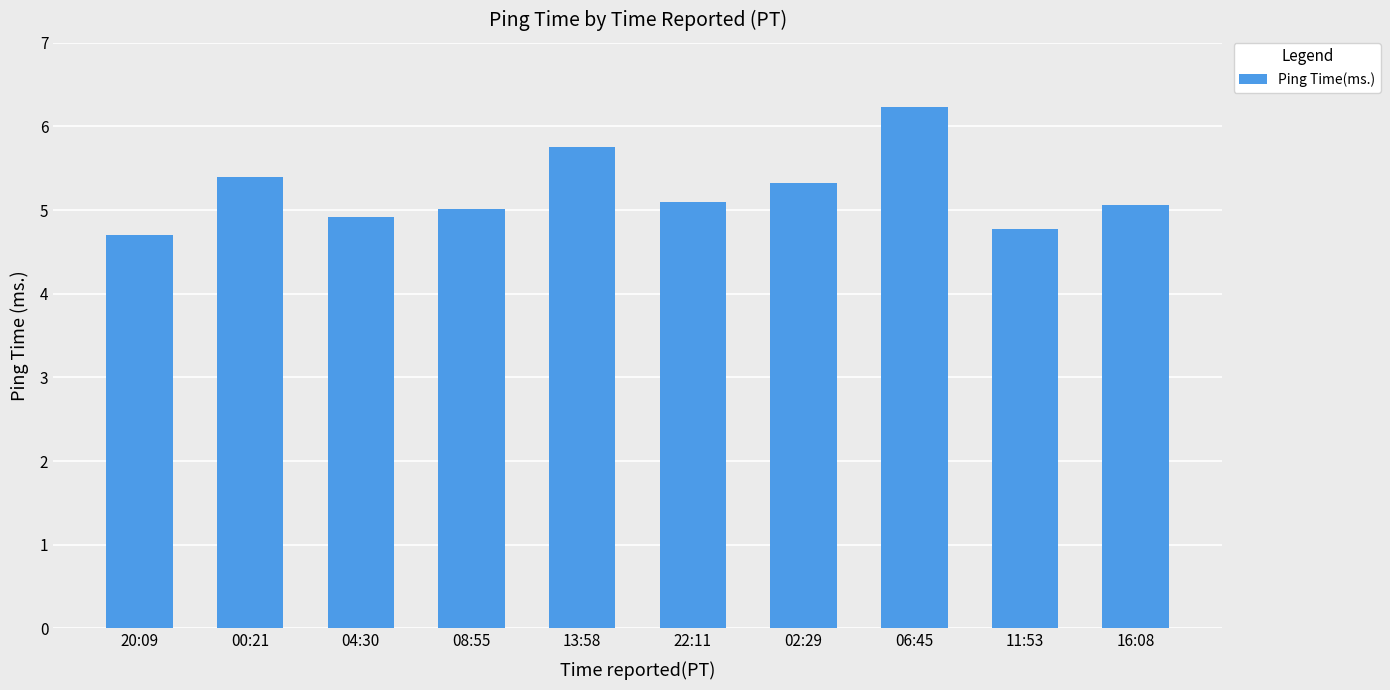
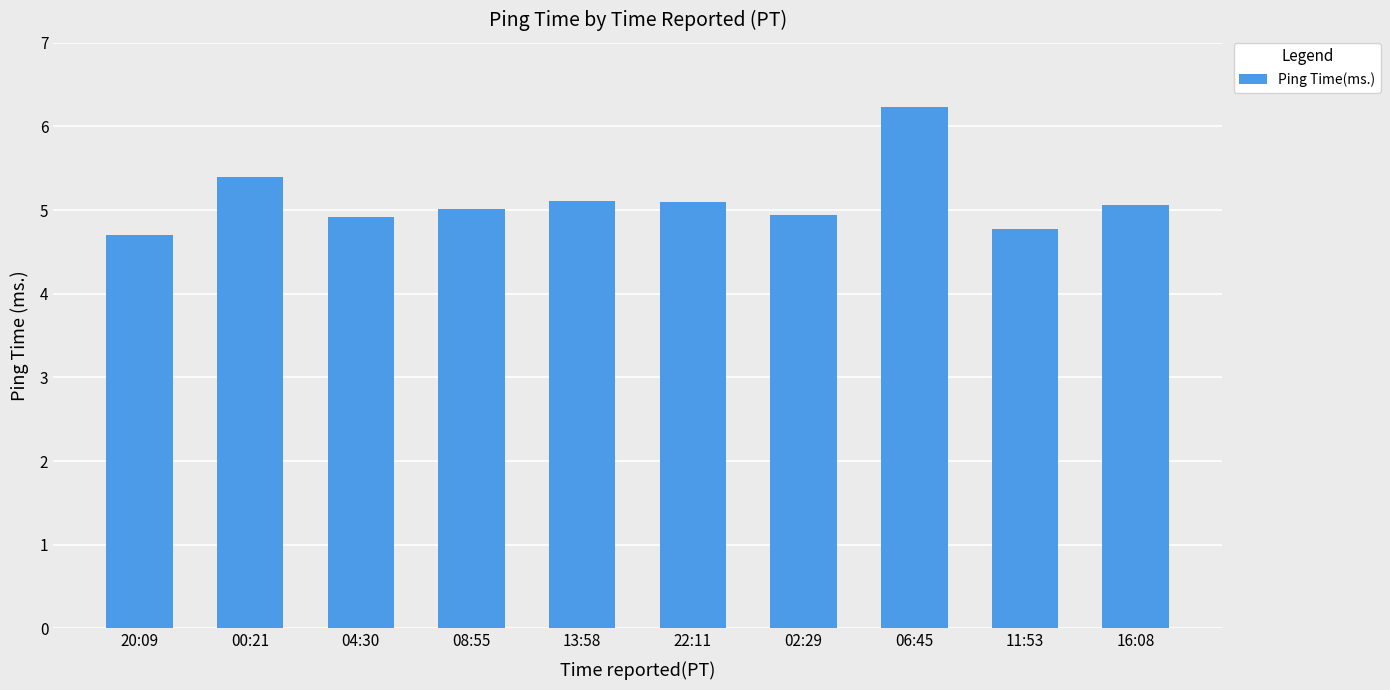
13:58: 5.8 -> 5.1
02:29: 5.3 -> 4.9
